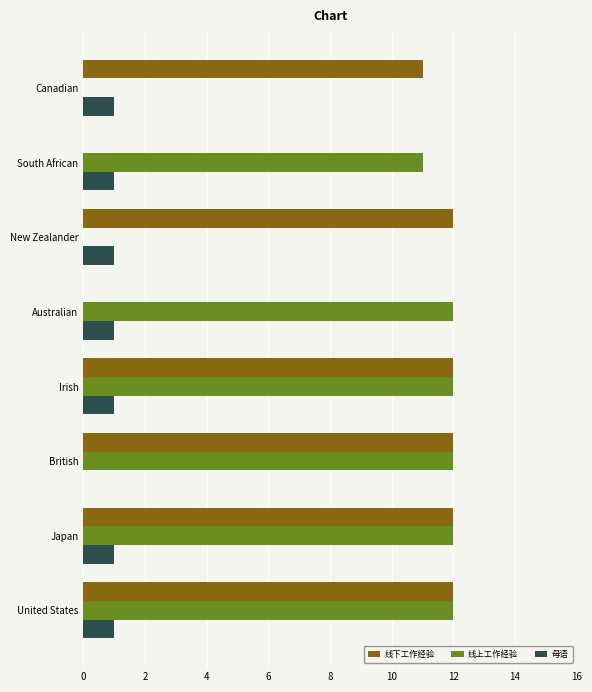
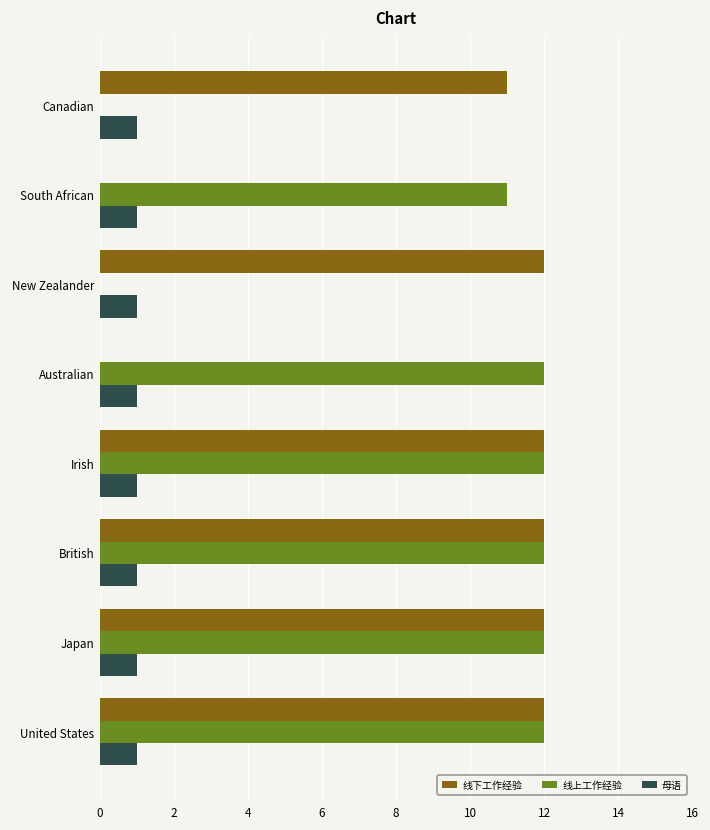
母语, British: 0 -> 1
